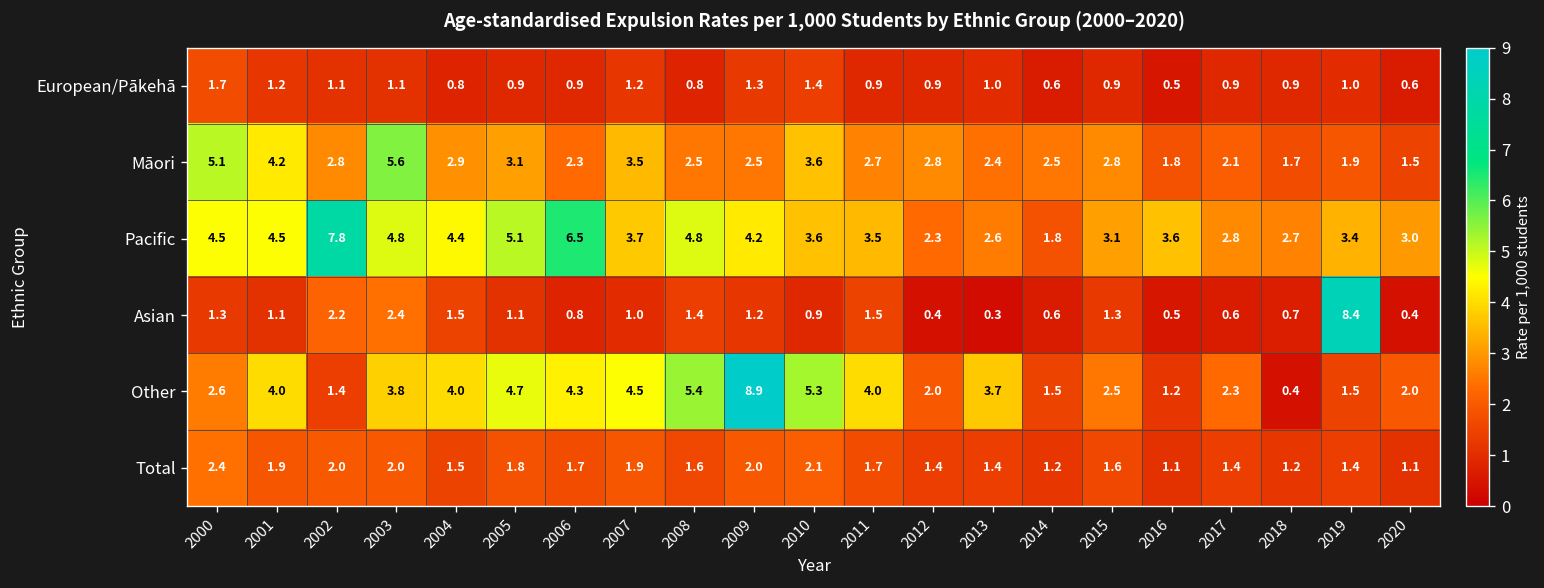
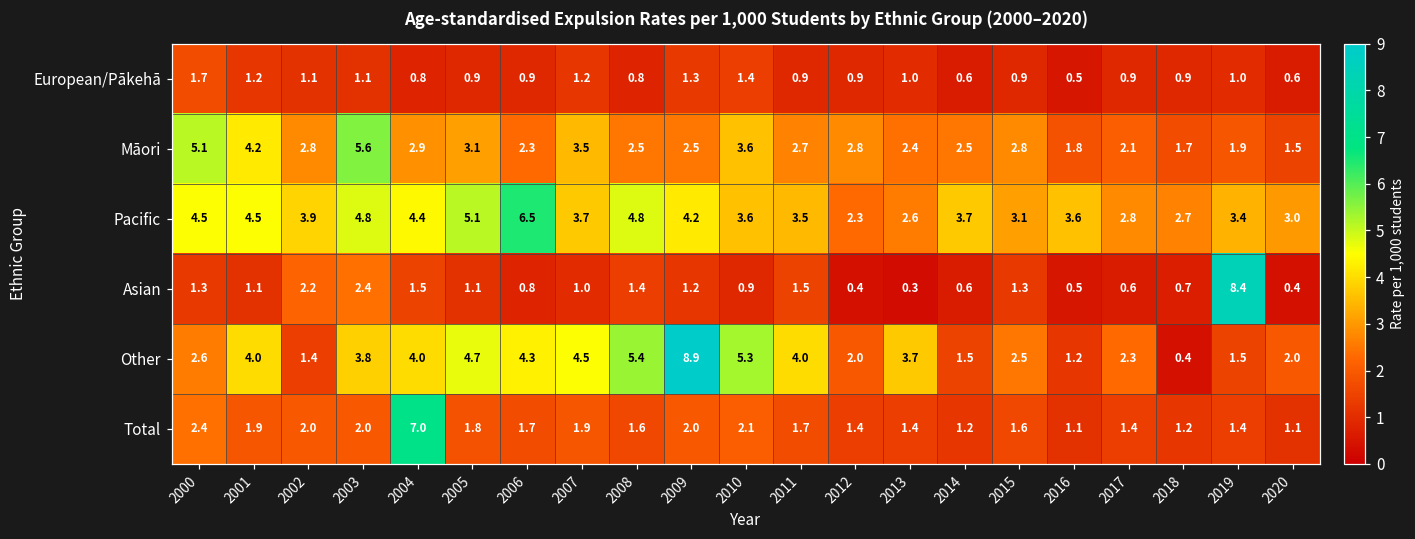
Pacific, 2002: 7.8 -> 3.9
Pacific, 2014: 1.8 -> 3.7
Total, 2004: 1.5 -> 7.0
